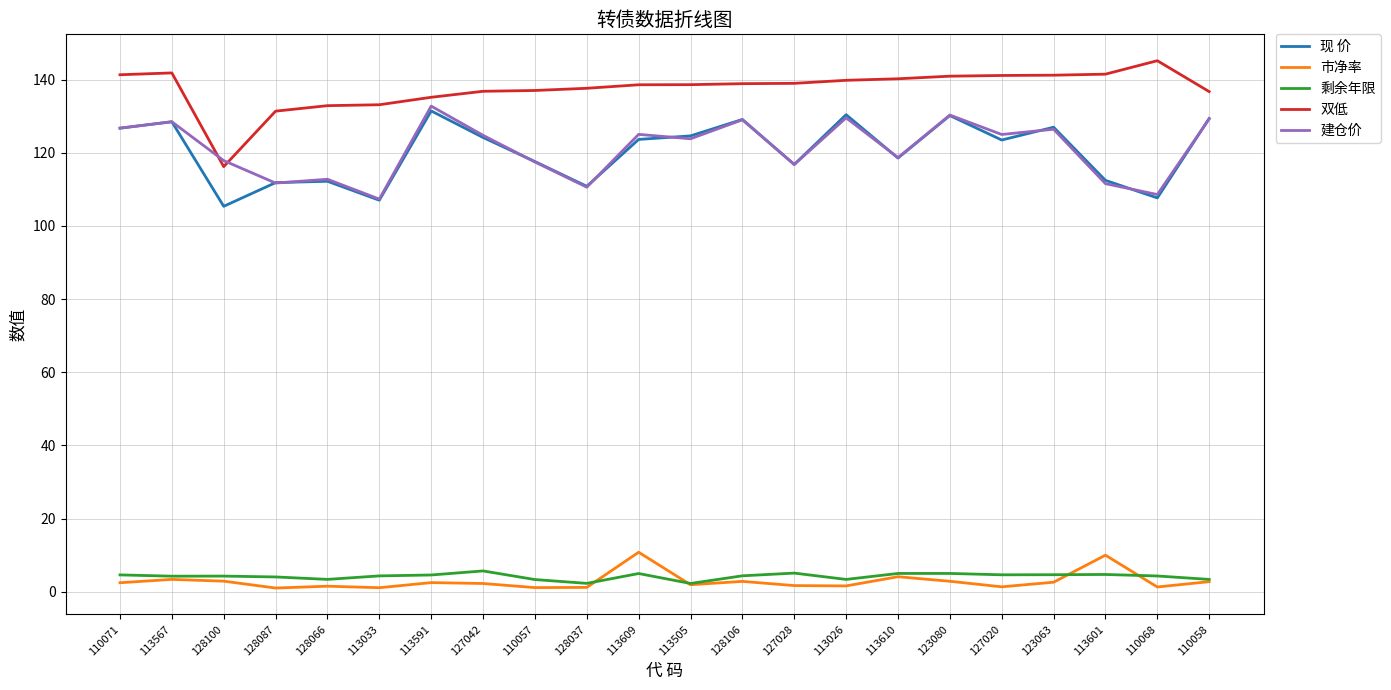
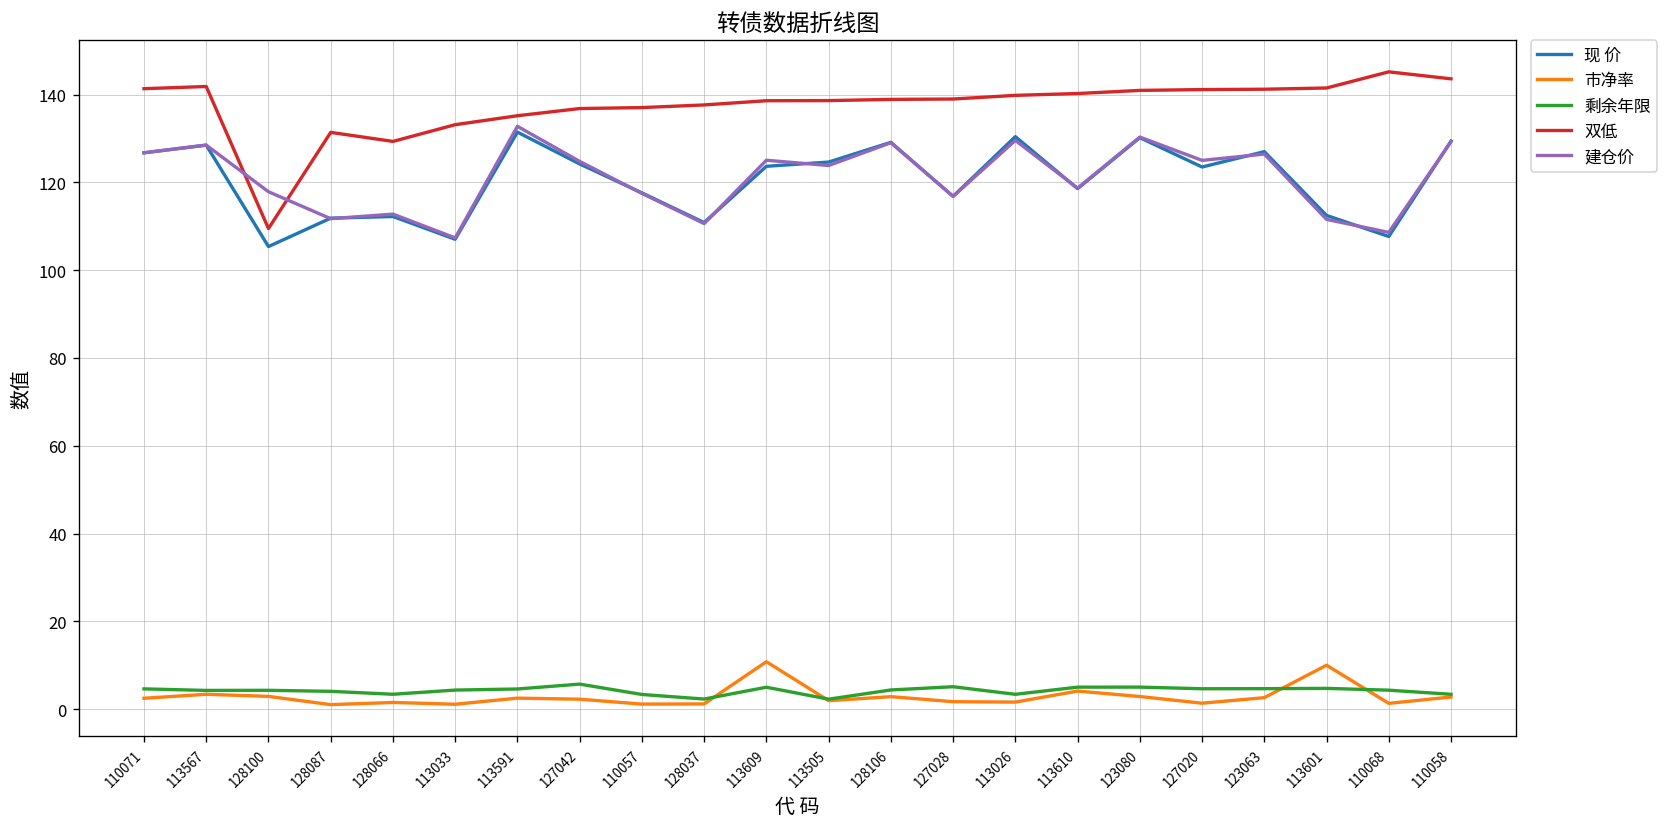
双低, 128100: 116 -> 109
双低, 128066: 133 -> 129
双低, 110058: 137 -> 144
